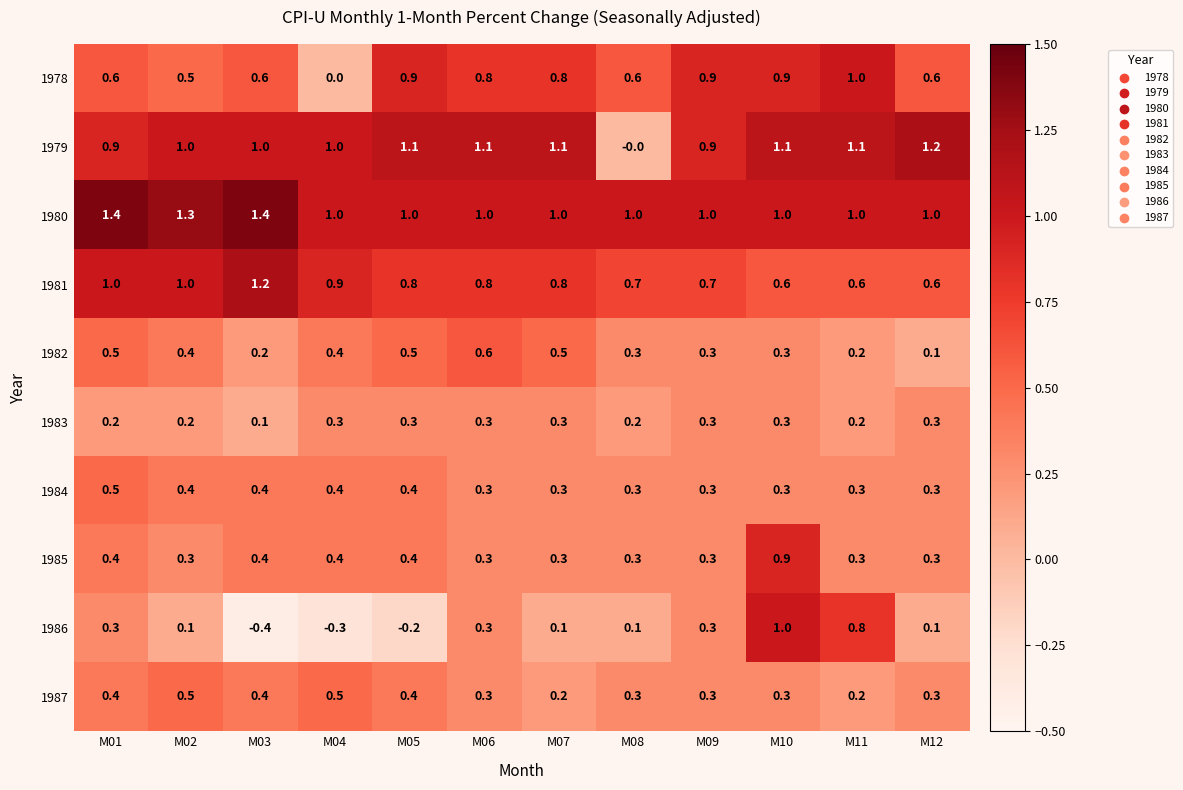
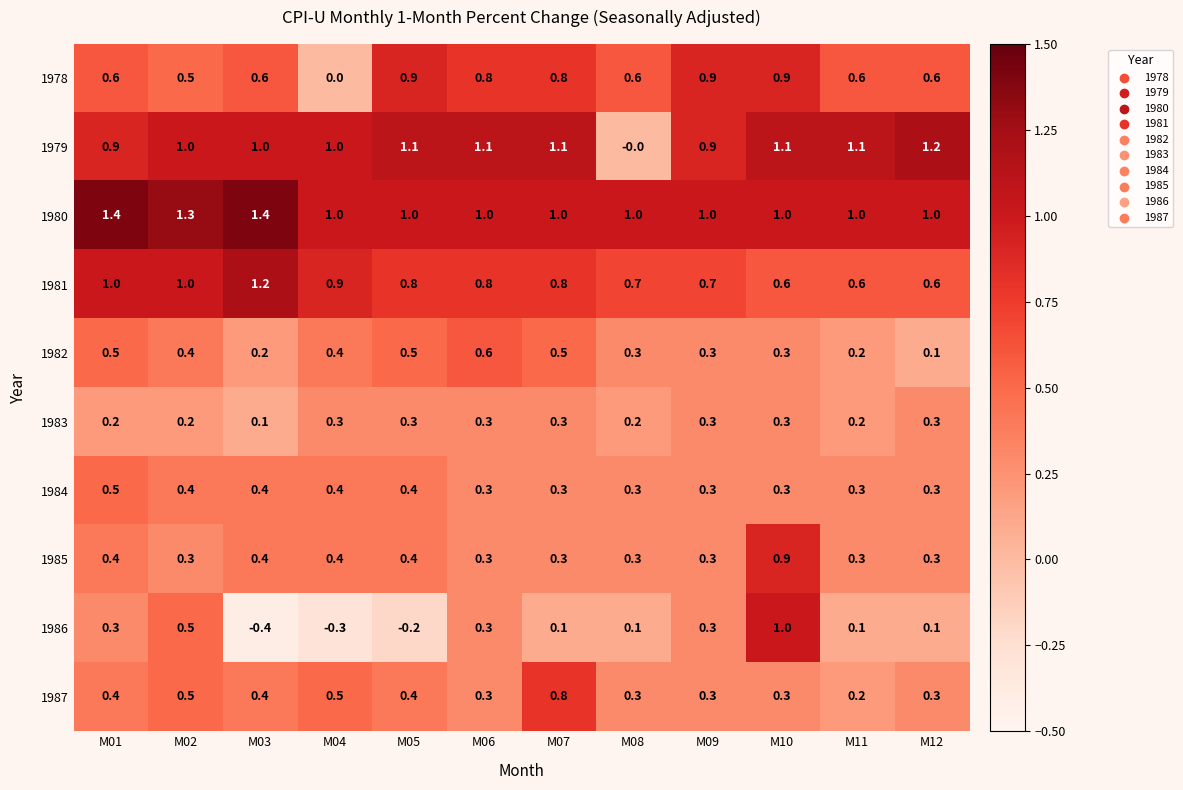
1978, M11: 1.0 -> 0.6
1986, M02: 0.1 -> 0.5
1986, M11: 0.8 -> 0.1
1987, M07: 0.2 -> 0.8
